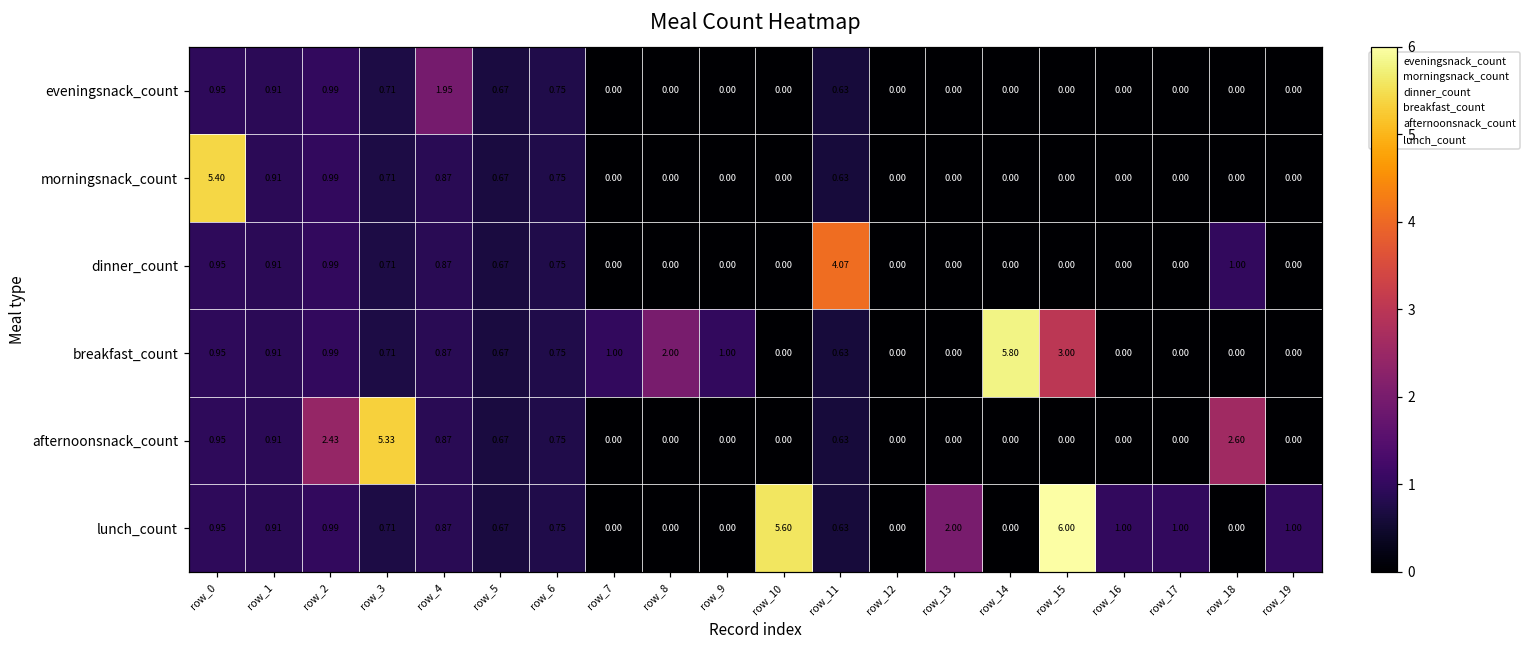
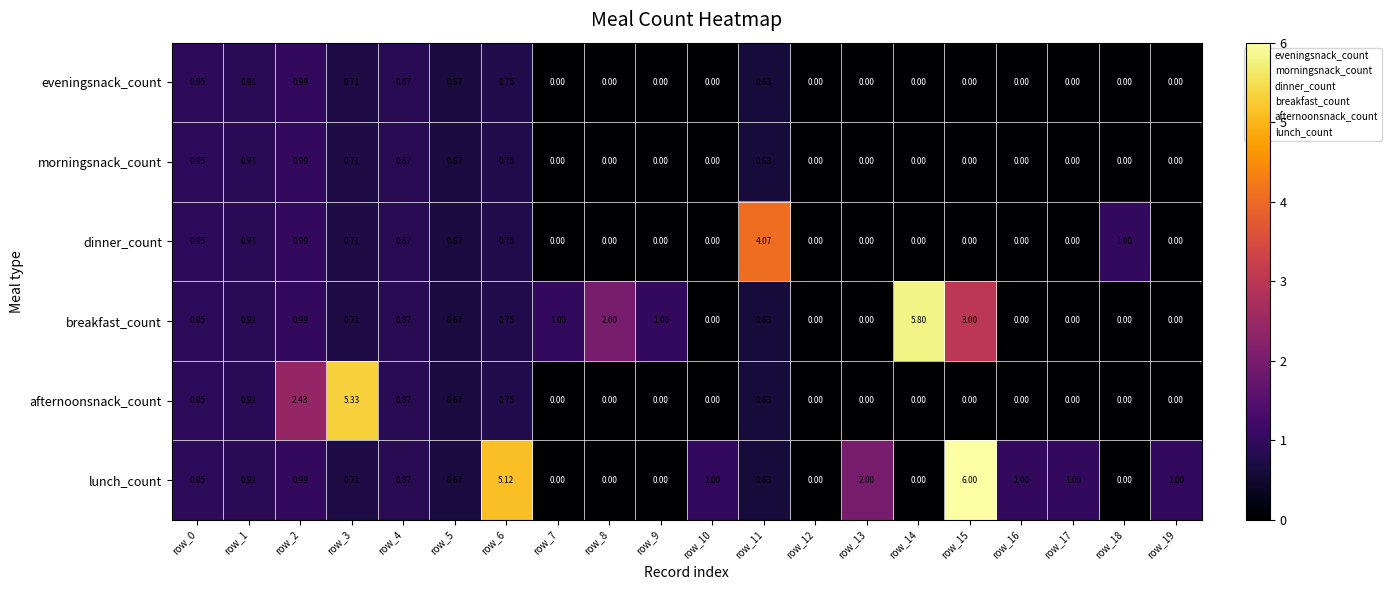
eveningsnack_count, row_4: 1.95 -> 0.87
morningsnack_count, row_0: 5.40 -> 0.95
afternoonsnack_count, row_18: 2.60 -> 0.00
lunch_count, row_6: 0.75 -> 5.12
lunch_count, row_10: 5.60 -> 1.00
